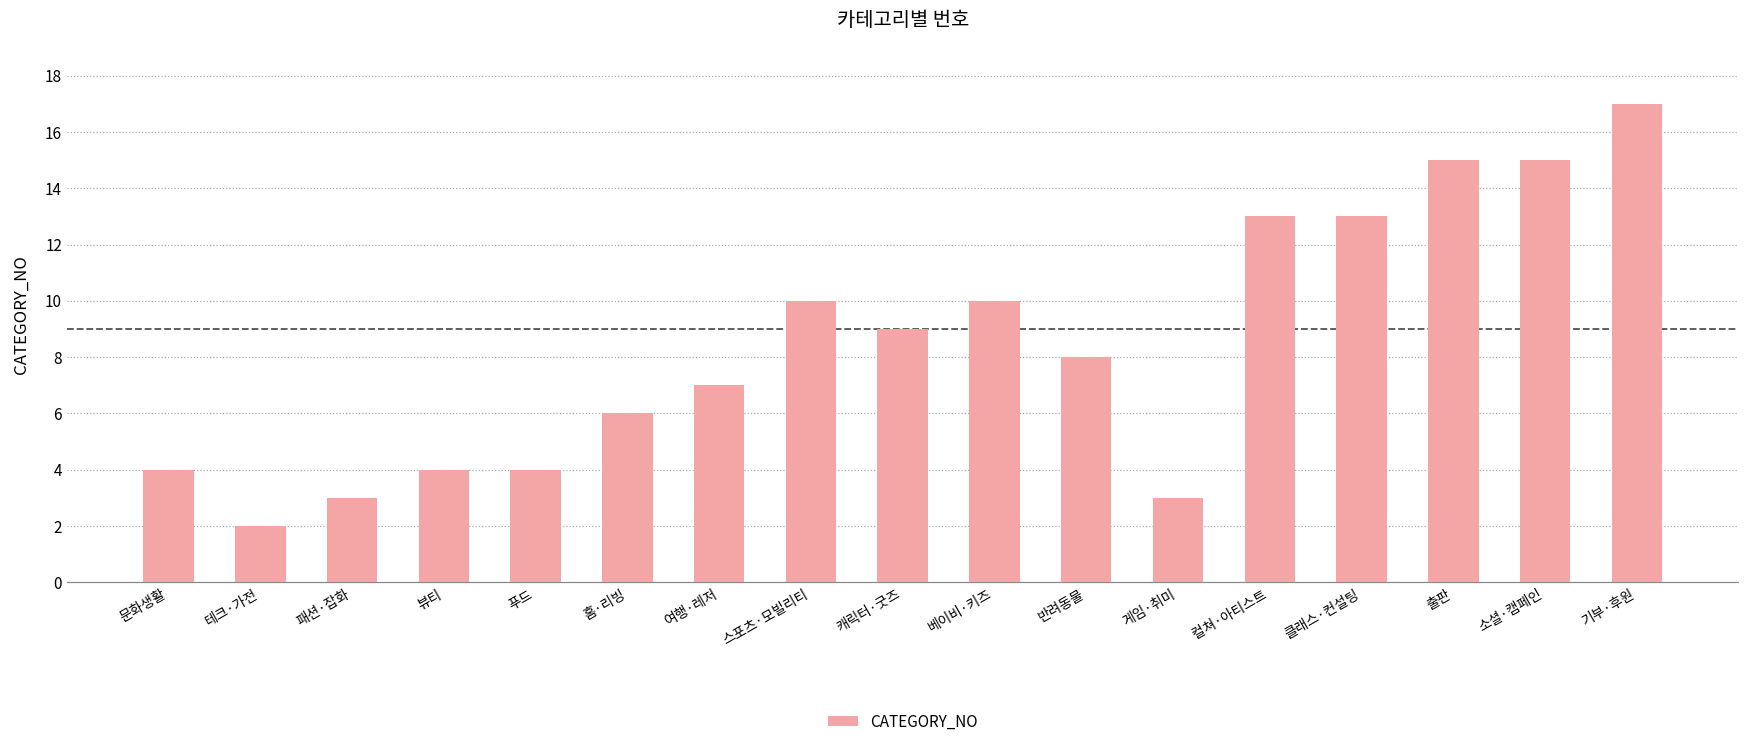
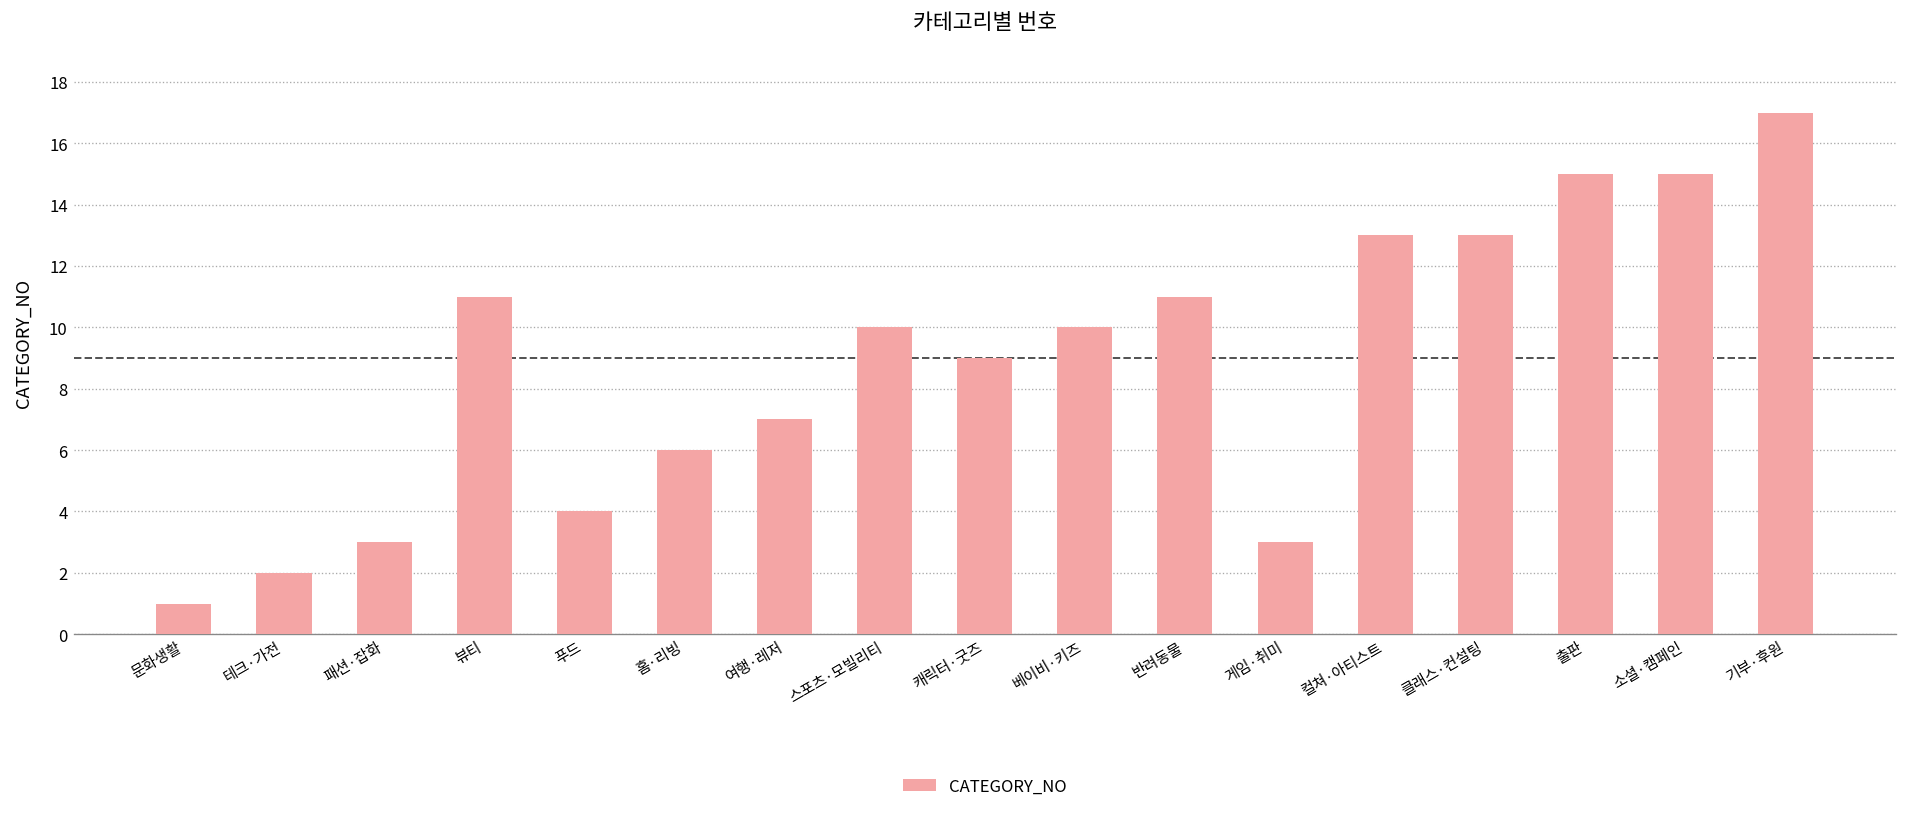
문화생활: 4 -> 1
뷰티: 4 -> 11
반려동물: 8 -> 11
